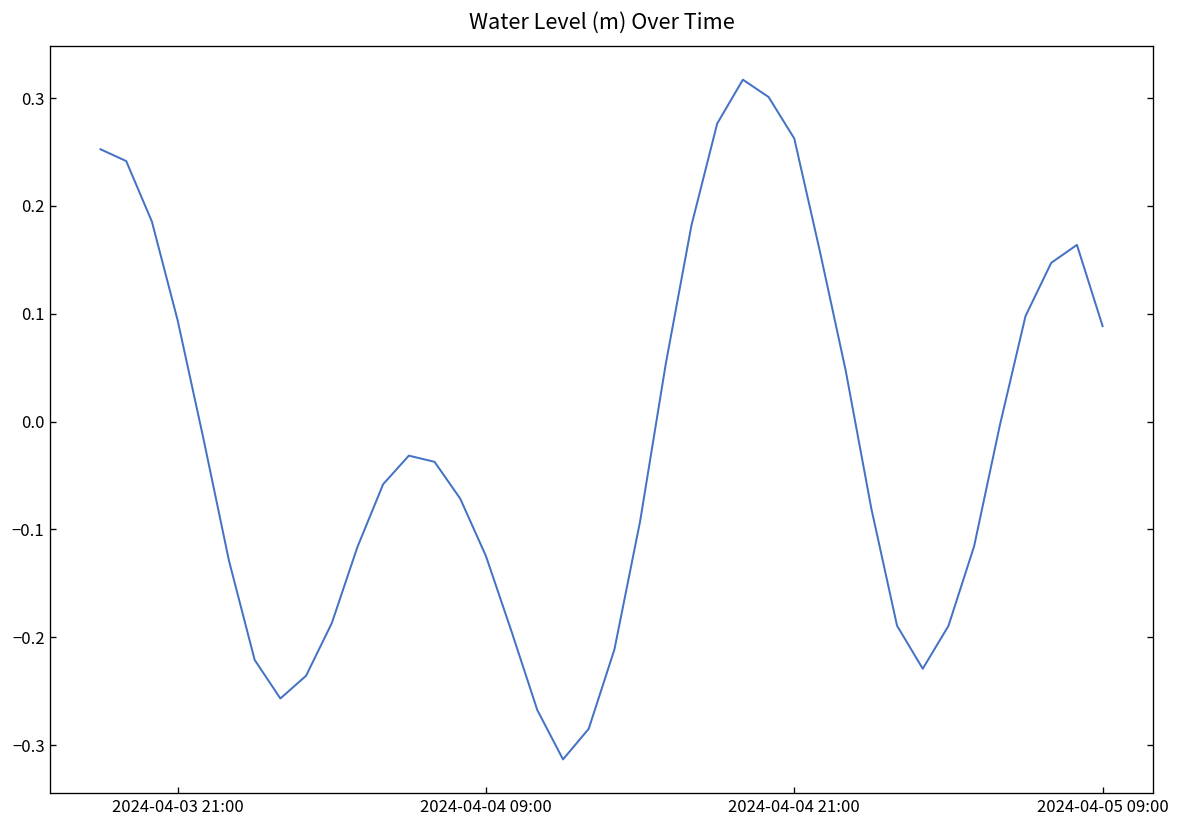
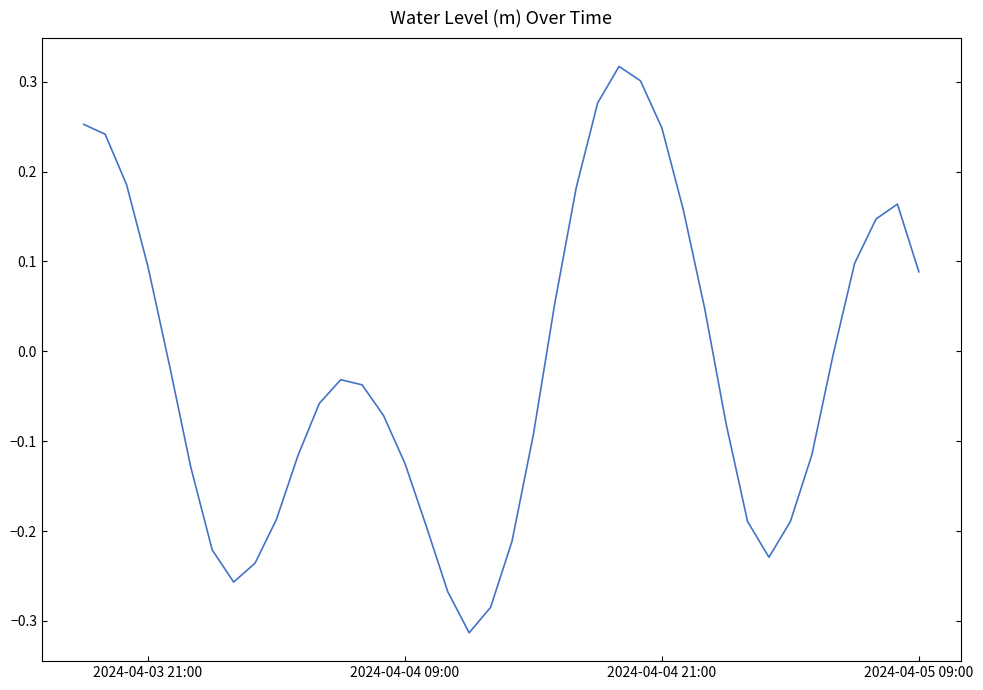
2024-04-04 21:00: 0.26 -> 0.25
